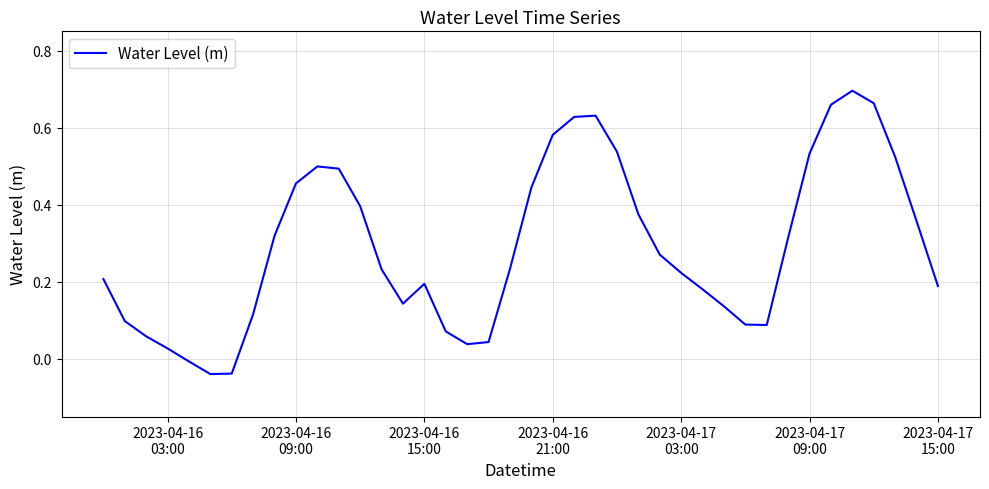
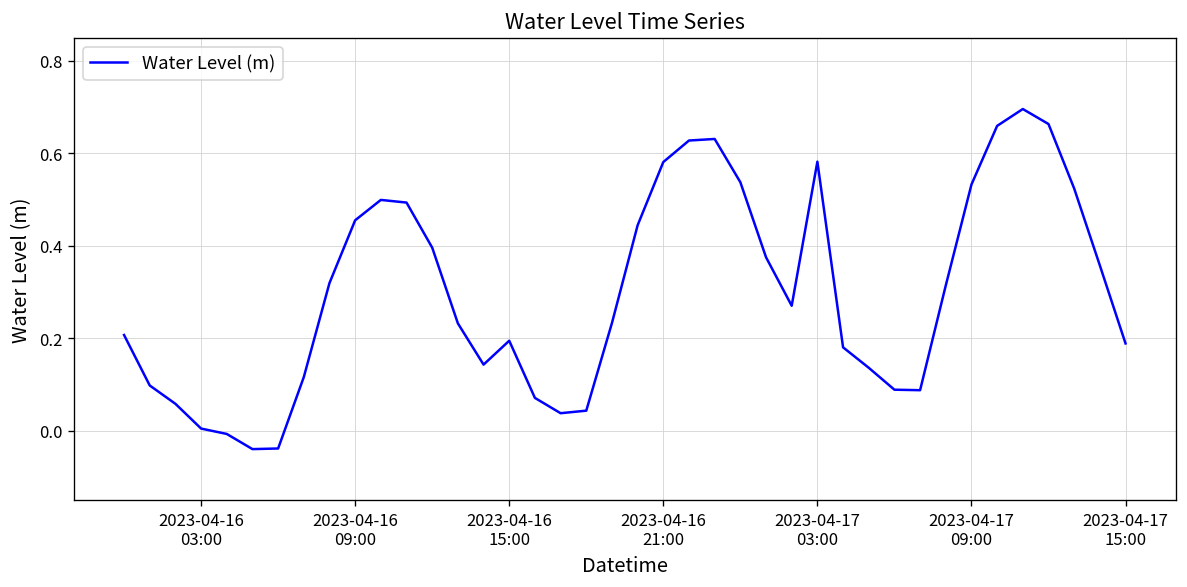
2023-04-16 03:00: 0.03 -> 0.00
2023-04-17 03:00: 0.22 -> 0.58
